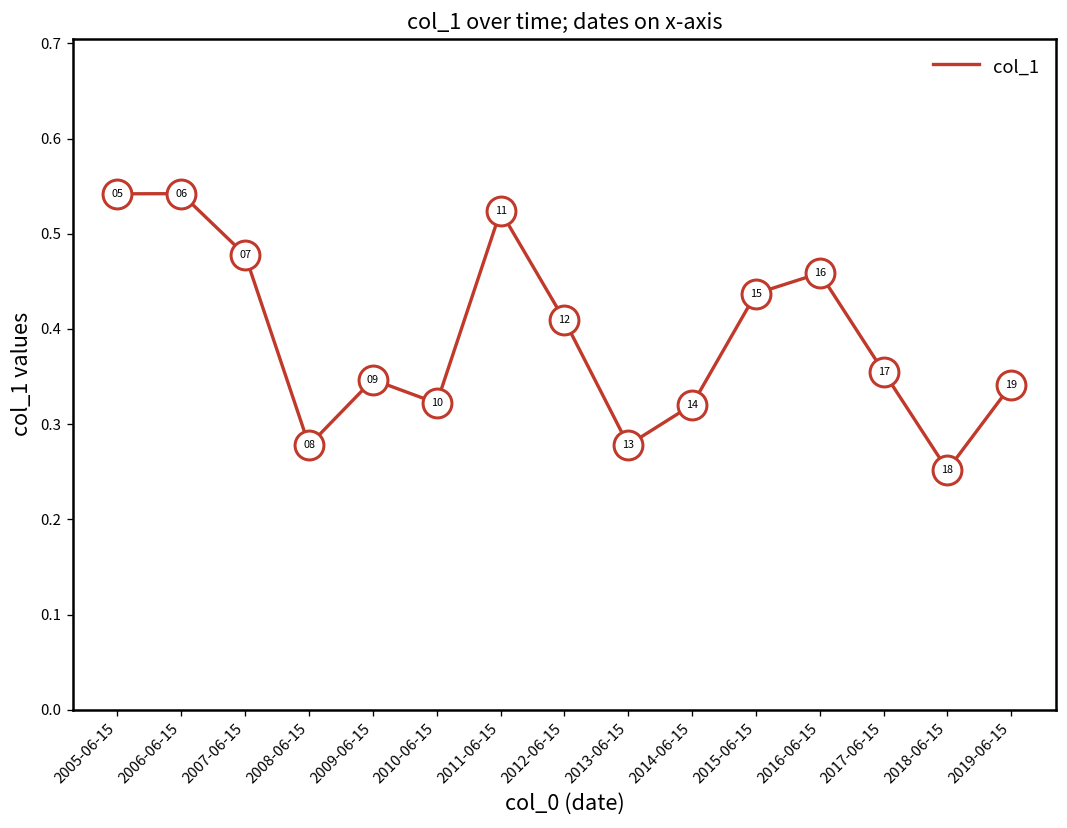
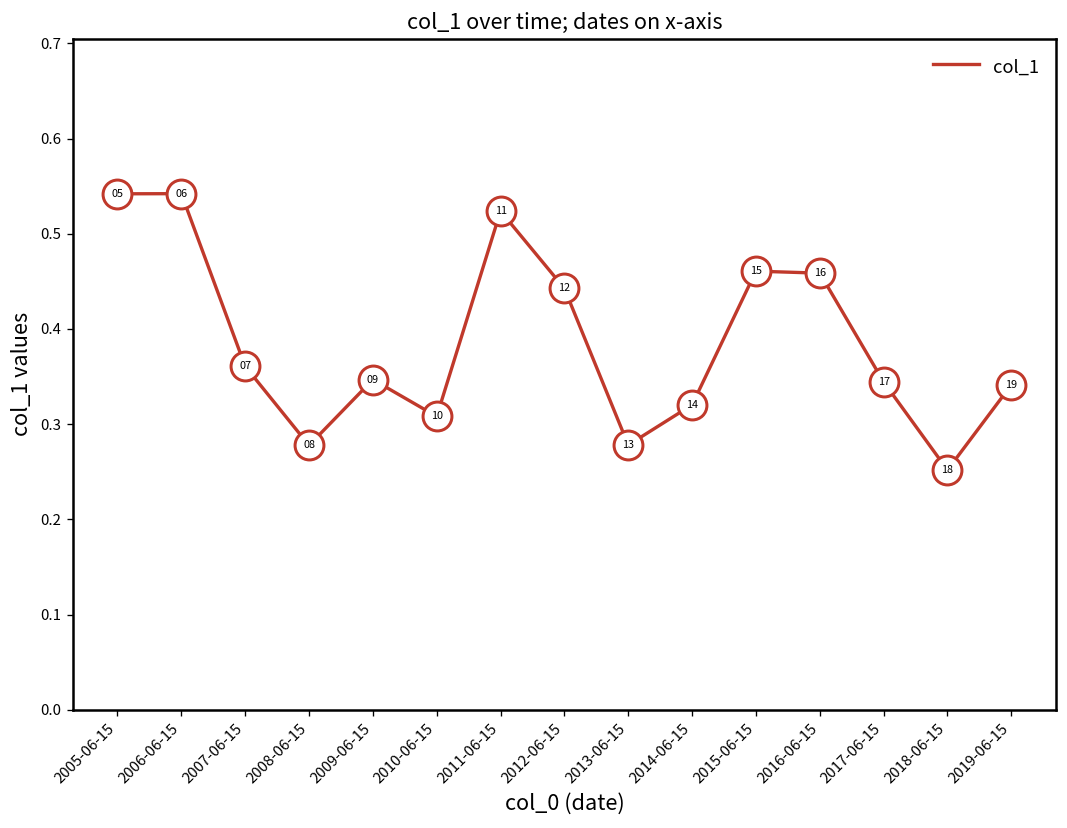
col_1, 2007-06-15: 0.48 -> 0.36
col_1, 2010-06-15: 0.32 -> 0.31
col_1, 2012-06-15: 0.41 -> 0.44
col_1, 2015-06-15: 0.44 -> 0.46
col_1, 2017-06-15: 0.35 -> 0.34
